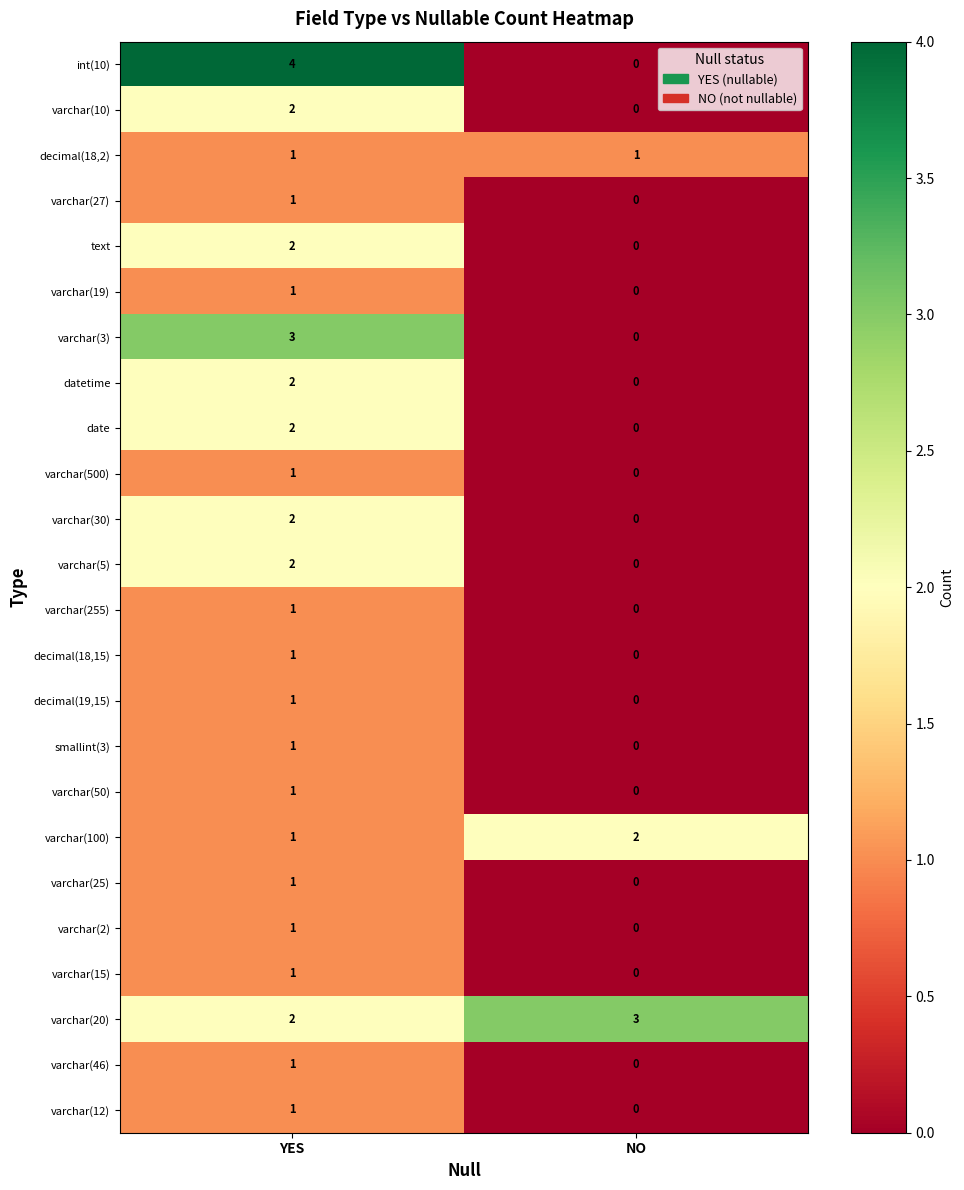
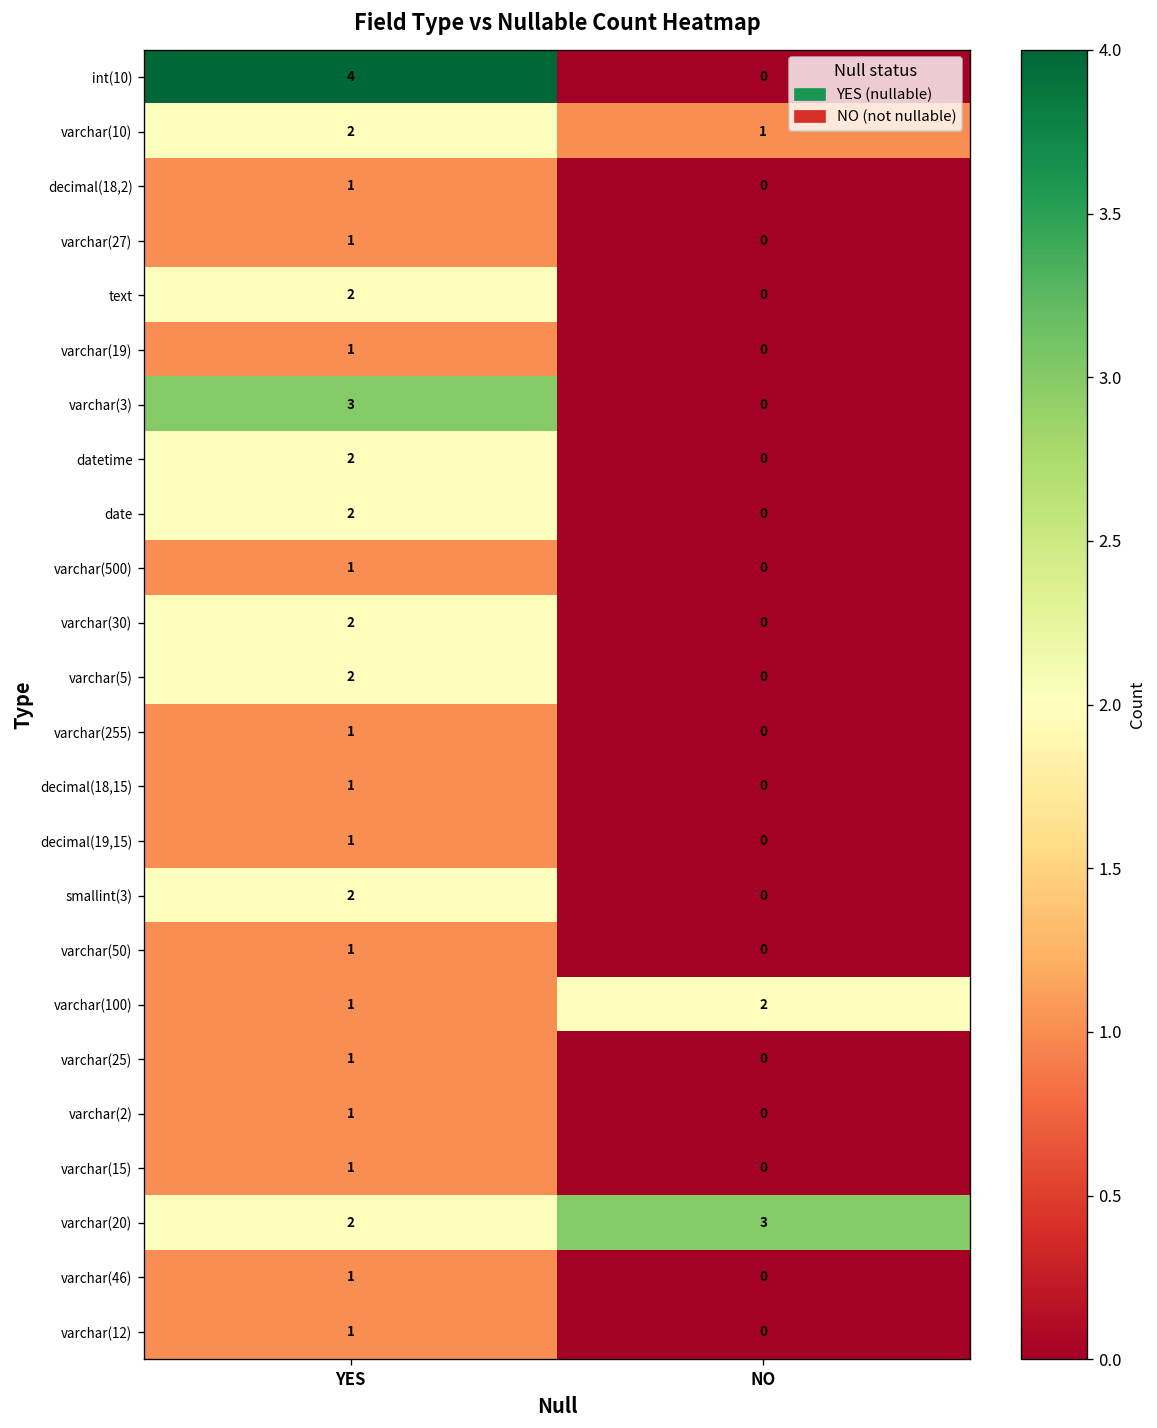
varchar(10), NO: 0 -> 1
decimal(18,2), NO: 1 -> 0
smallint(3), YES: 1 -> 2
